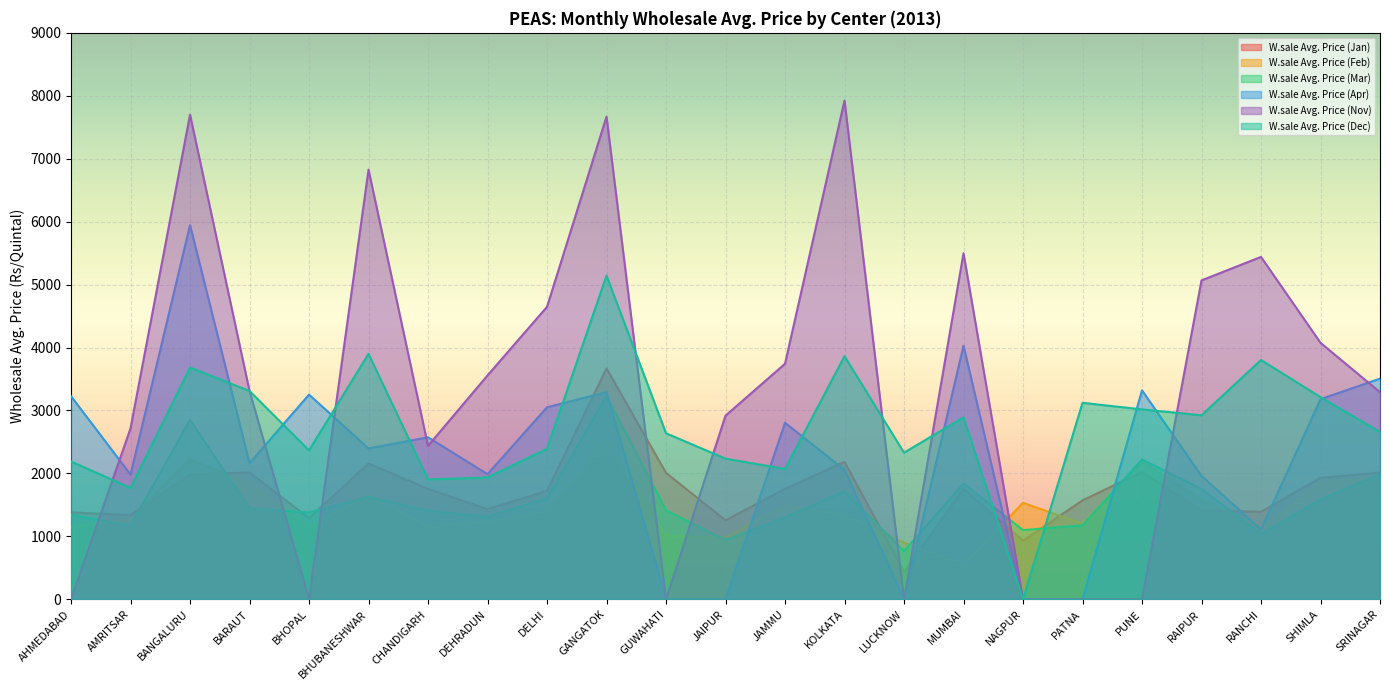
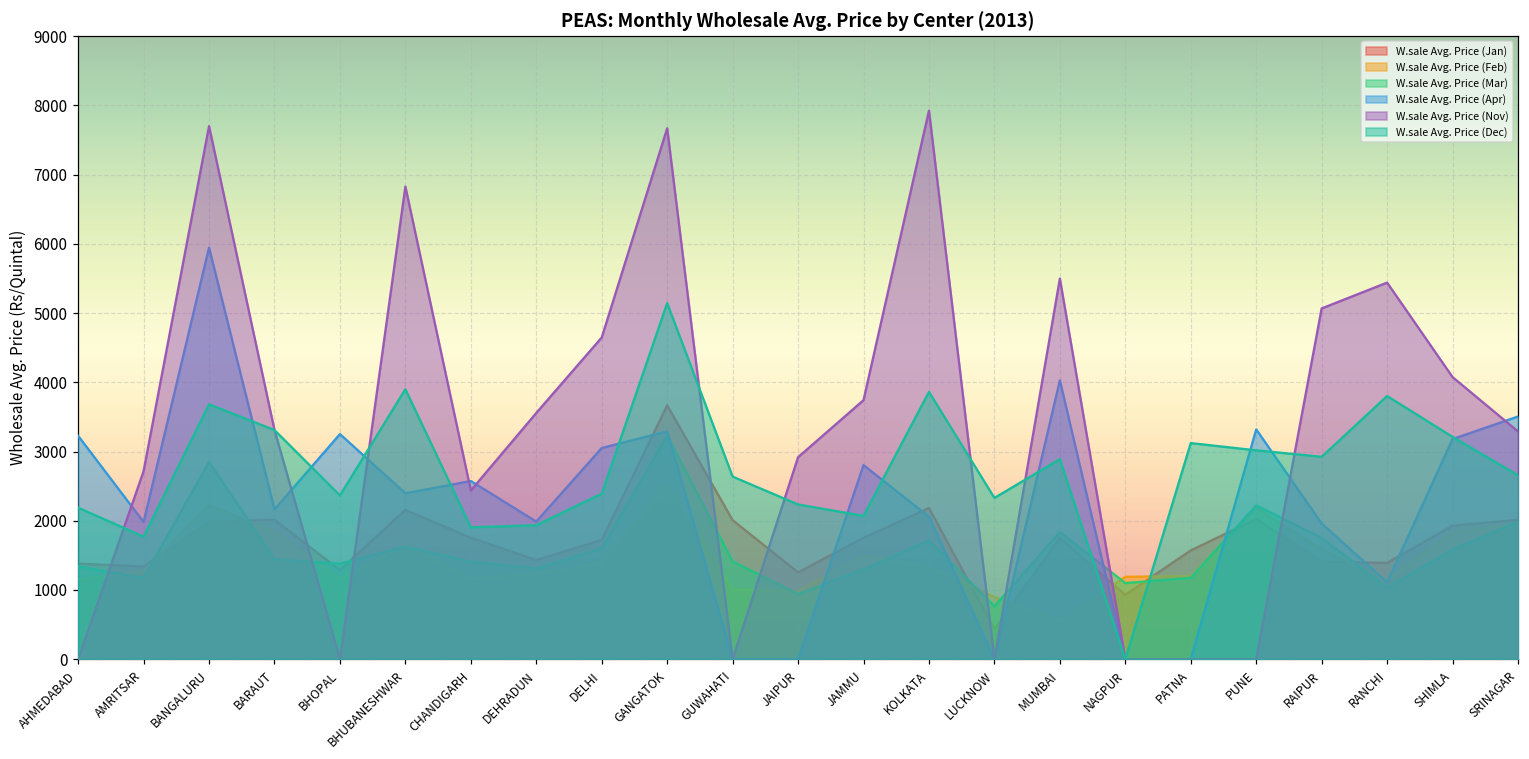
W.sale Avg. Price (Feb), NAGPUR: 1500 -> 1200
